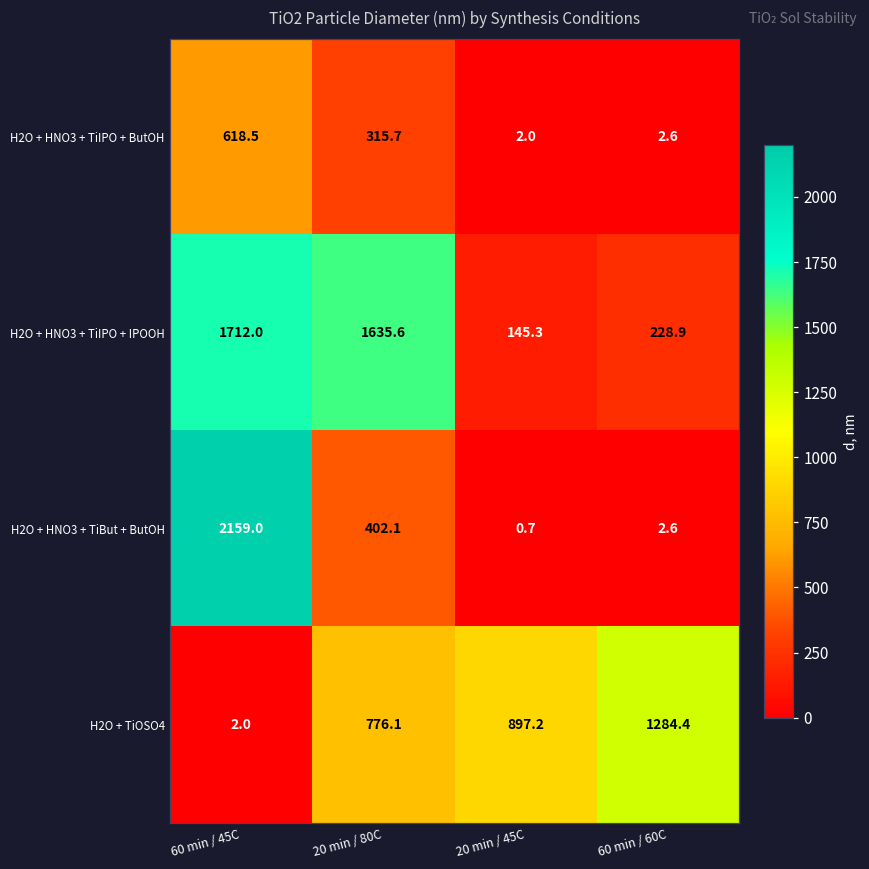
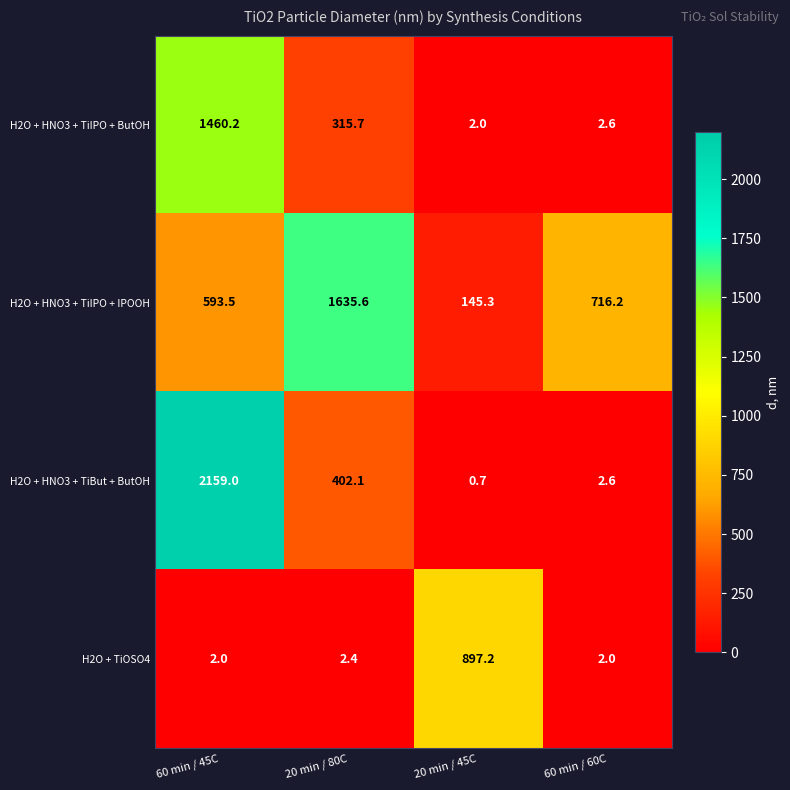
H2O + HNO3 + TiIPO + ButOH, 60 min / 45C: 618.5 -> 1460.2
H2O + HNO3 + TiIPO + IPOOH, 60 min / 45C: 1712.0 -> 593.5
H2O + HNO3 + TiIPO + IPOOH, 60 min / 60C: 228.9 -> 716.2
H2O + TiOSO4, 20 min / 80C: 776.1 -> 2.4
H2O + TiOSO4, 60 min / 60C: 1284.4 -> 2.0
